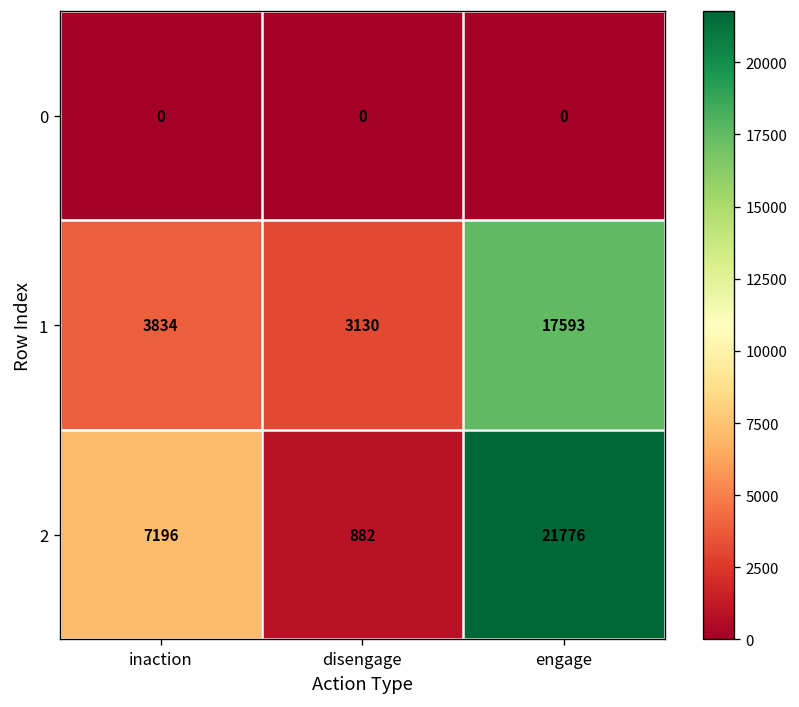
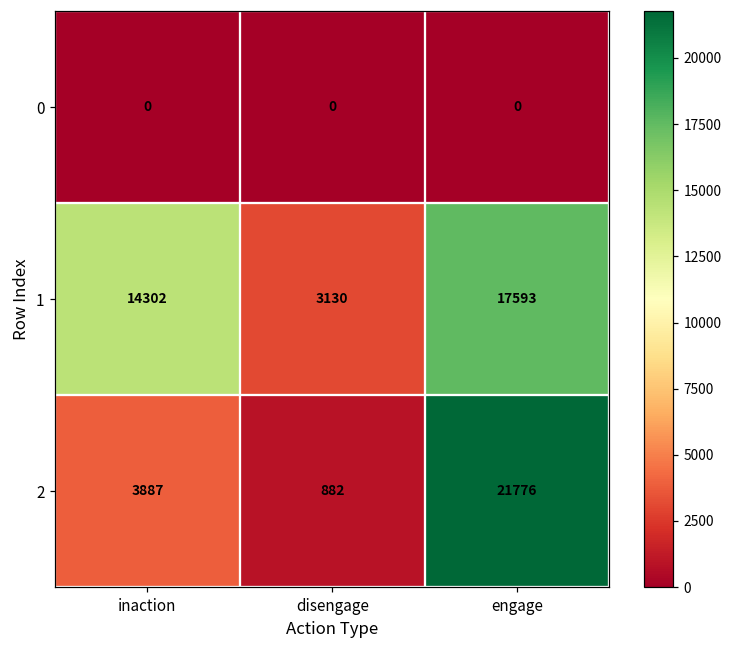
1, inaction: 3834 -> 14302
2, inaction: 7196 -> 3887
